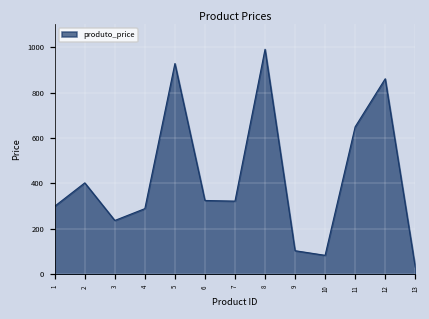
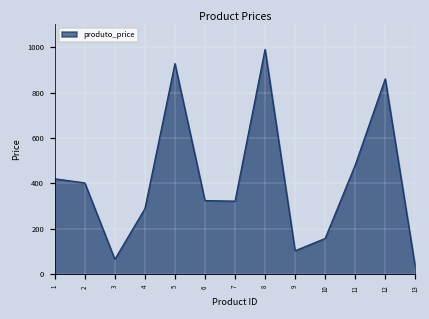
1: 300 -> 420
3: 240 -> 70
10: 80 -> 160
11: 650 -> 480
